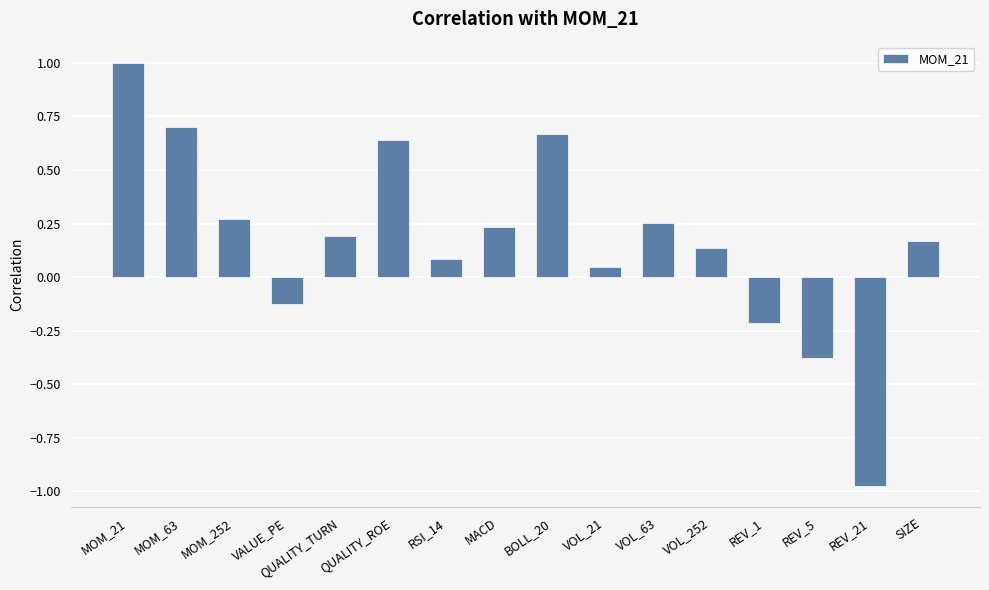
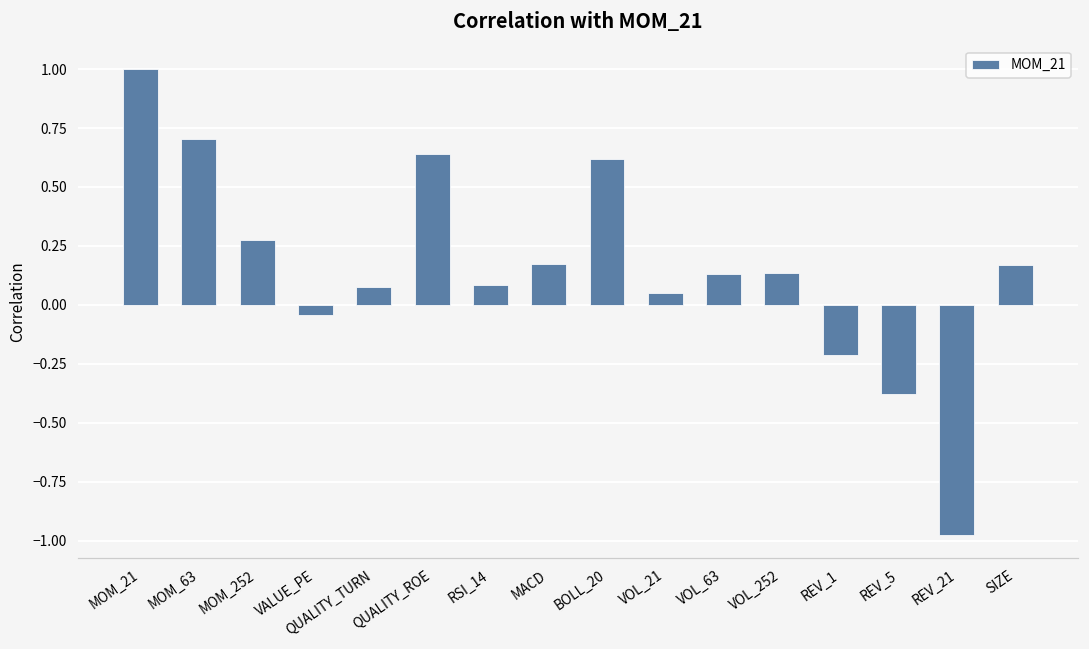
VALUE_PE: -0.13 -> -0.04
QUALITY_TURN: 0.19 -> 0.08
MACD: 0.23 -> 0.17
BOLL_20: 0.67 -> 0.62
VOL_63: 0.25 -> 0.13
